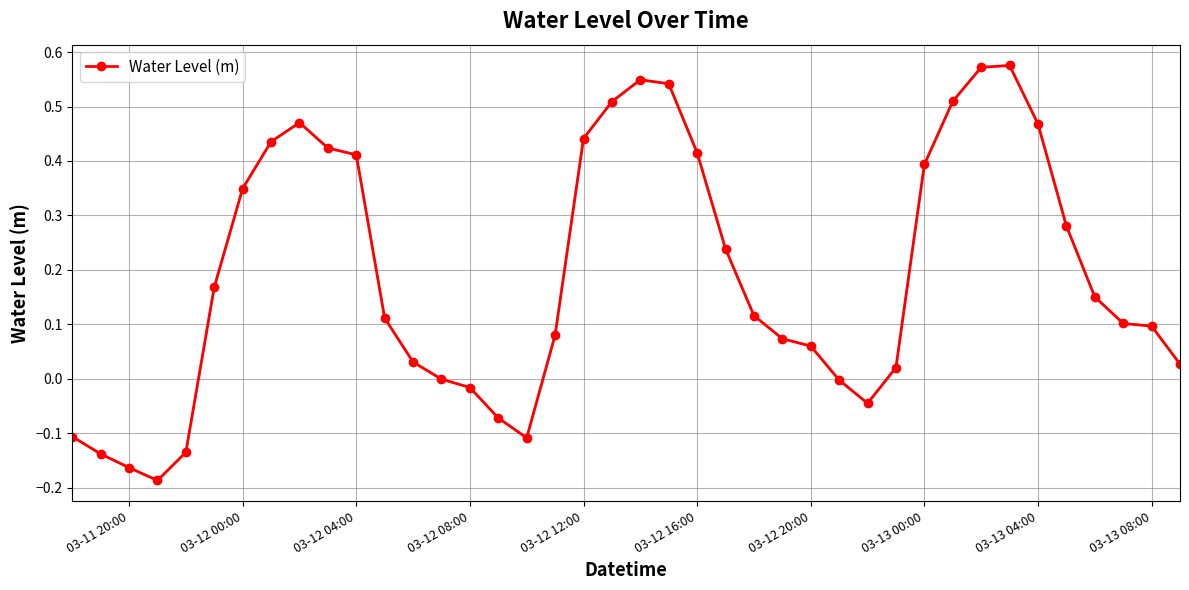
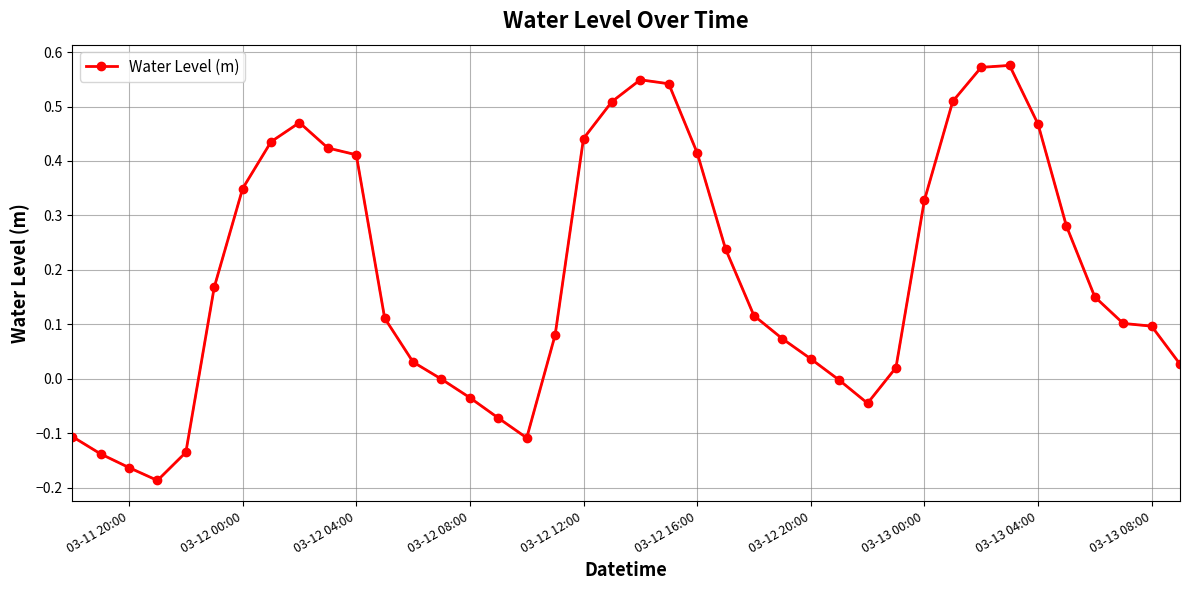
03-12 08:00: -0.02 -> -0.03
03-12 20:00: 0.06 -> 0.04
03-13 00:00: 0.39 -> 0.33
